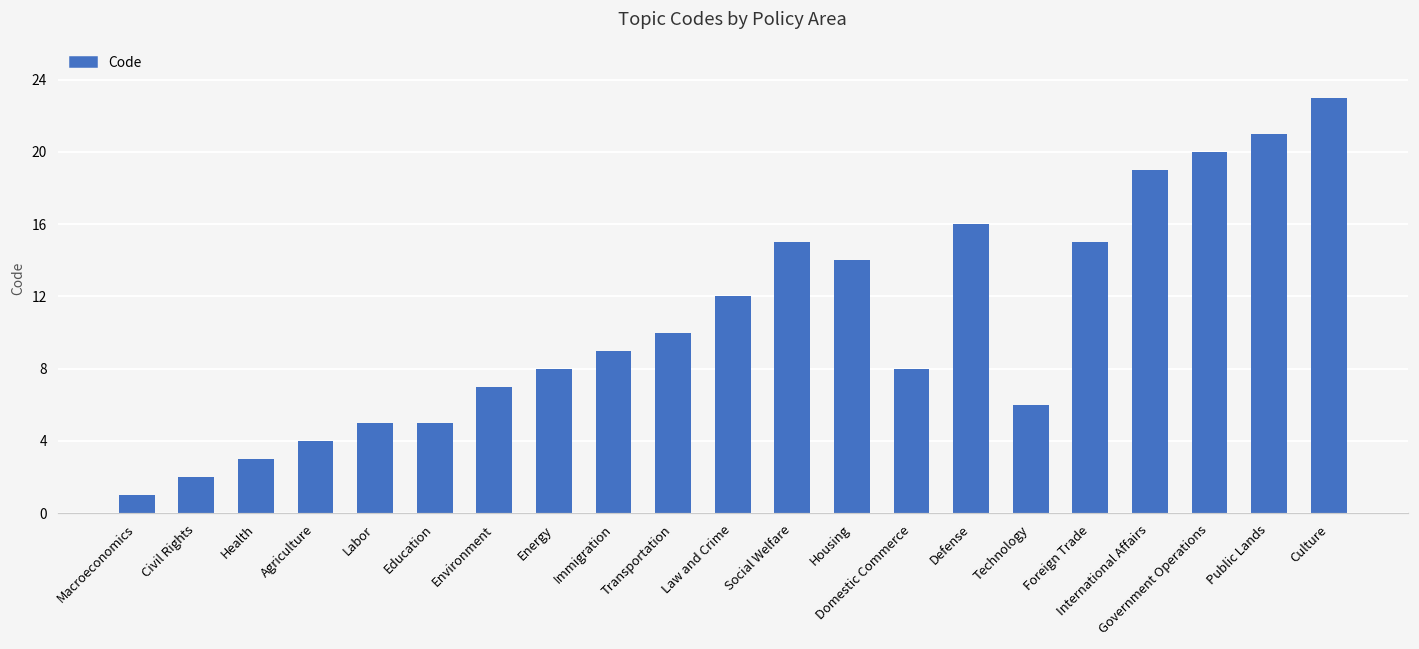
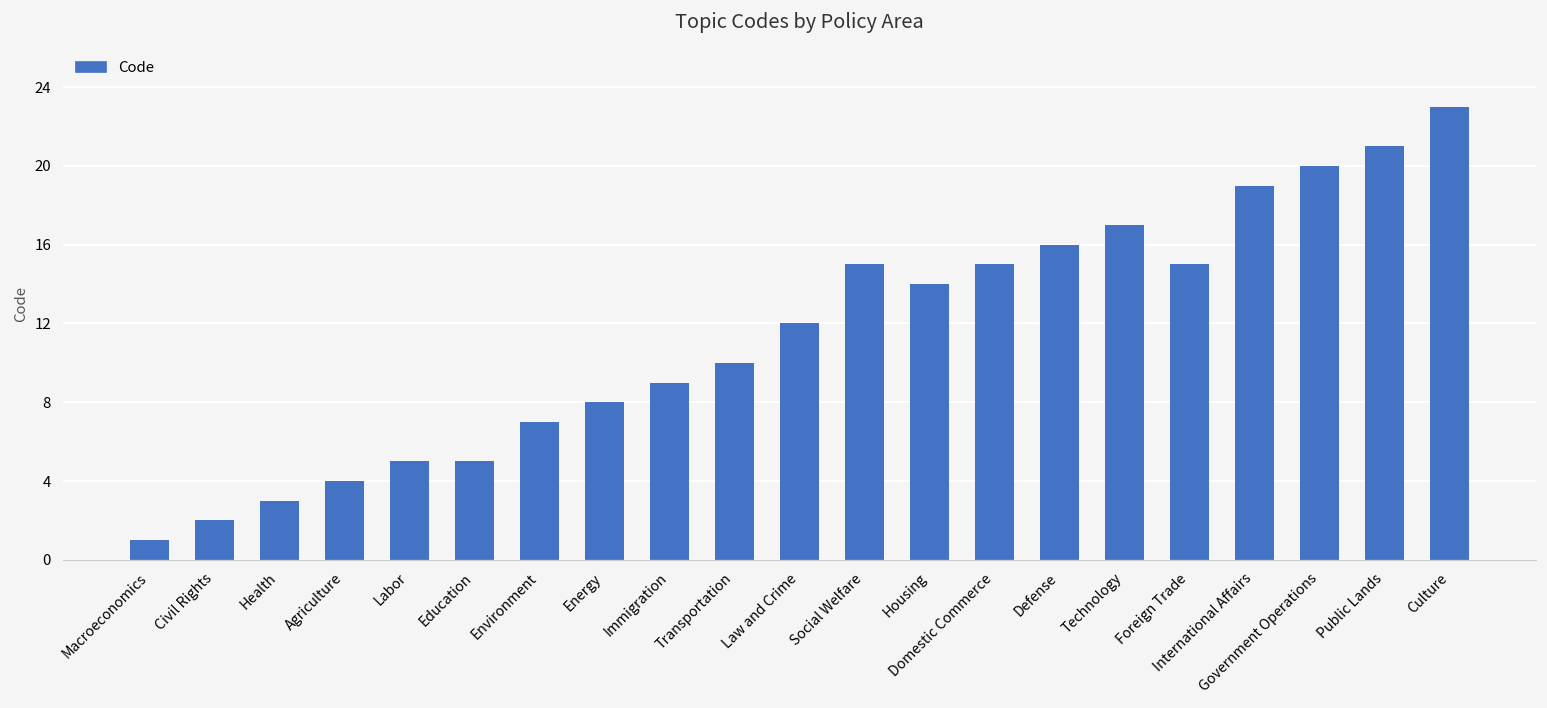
Domestic Commerce: 8 -> 15
Technology: 6 -> 17
